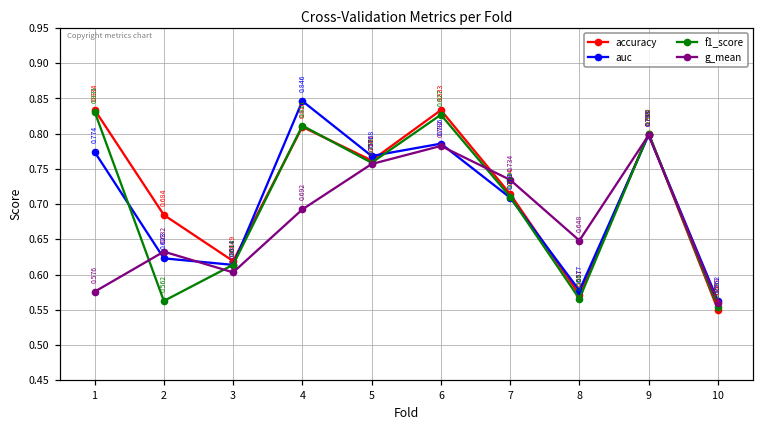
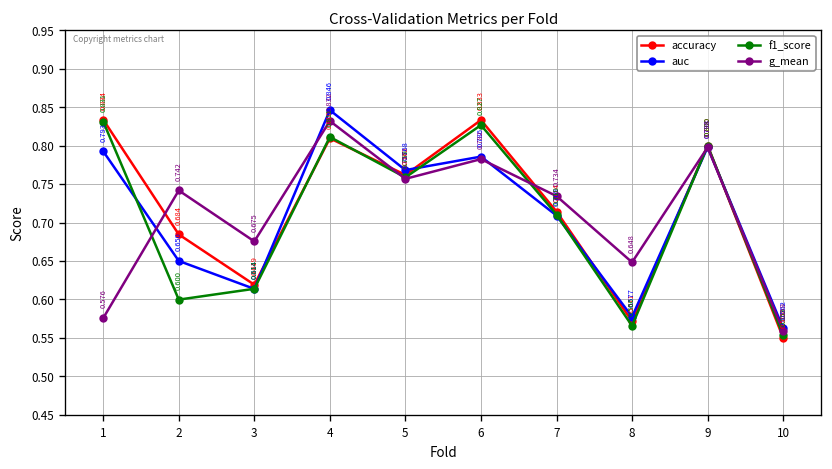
auc, 1: 0.774 -> 0.793
auc, 2: 0.623 -> 0.650
f1_score, 2: 0.562 -> 0.600
g_mean, 2: 0.632 -> 0.742
g_mean, 3: 0.603 -> 0.675
g_mean, 4: 0.692 -> 0.832
